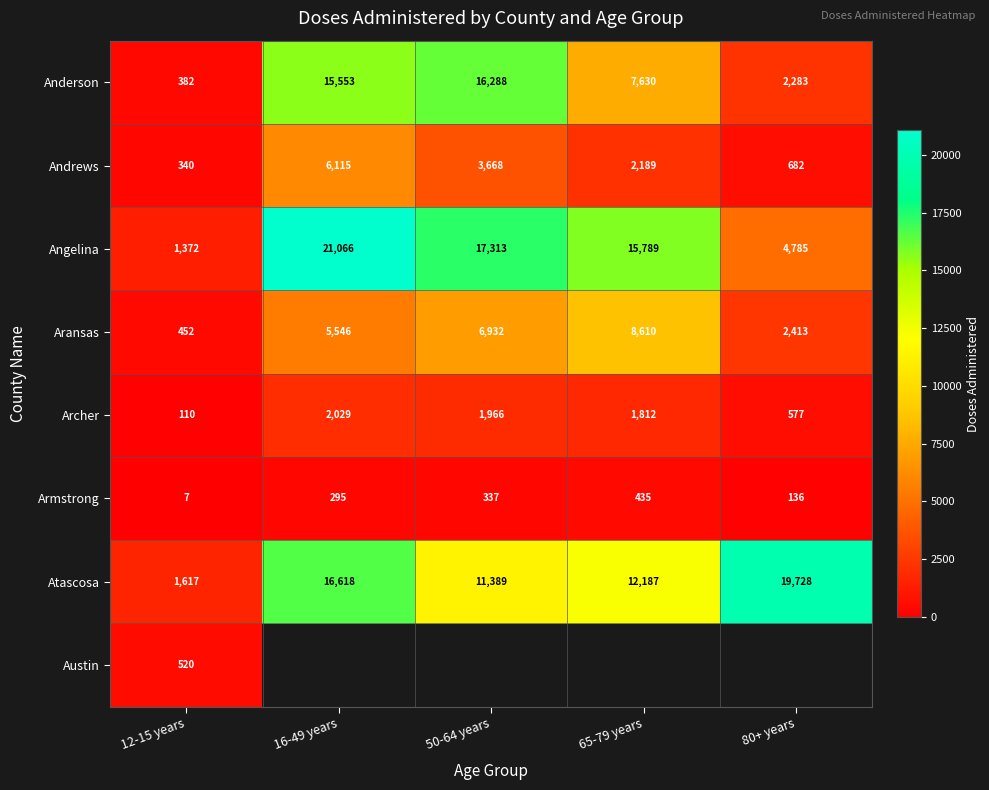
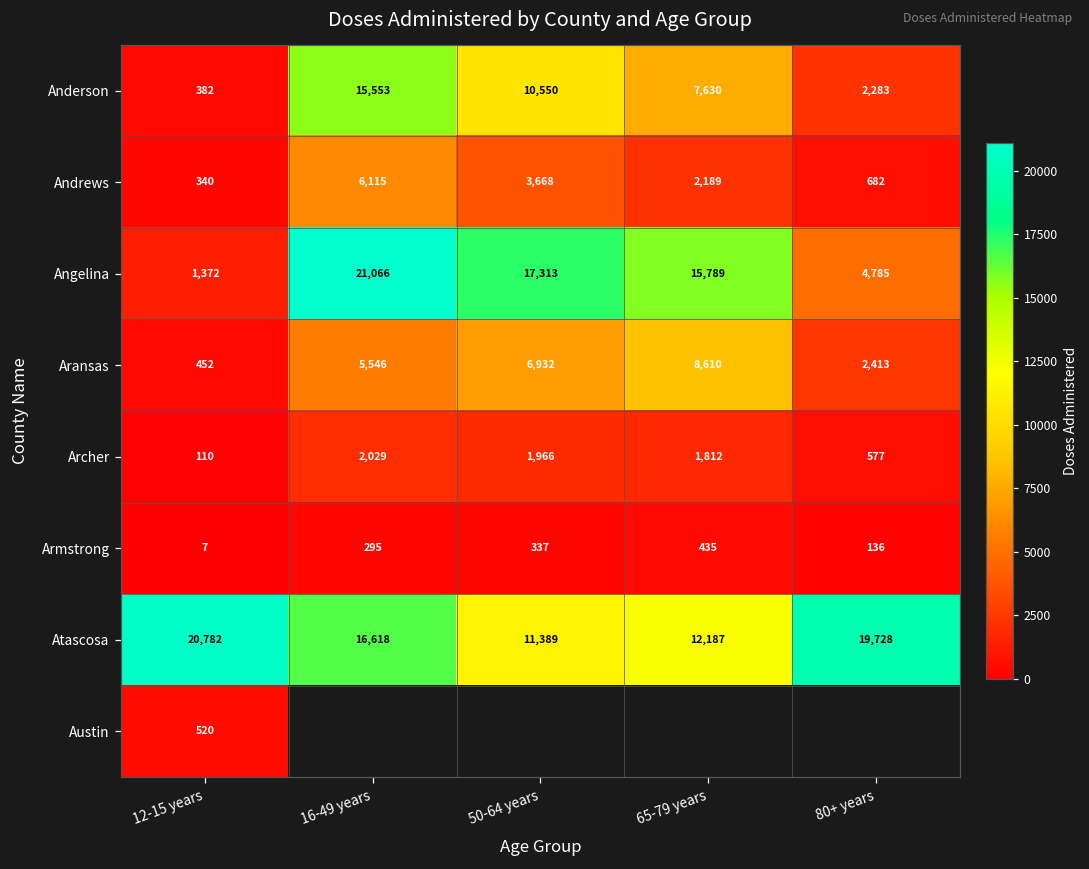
Anderson, 50-64 years: 16,288 -> 10,550
Atascosa, 12-15 years: 1,617 -> 20,782
